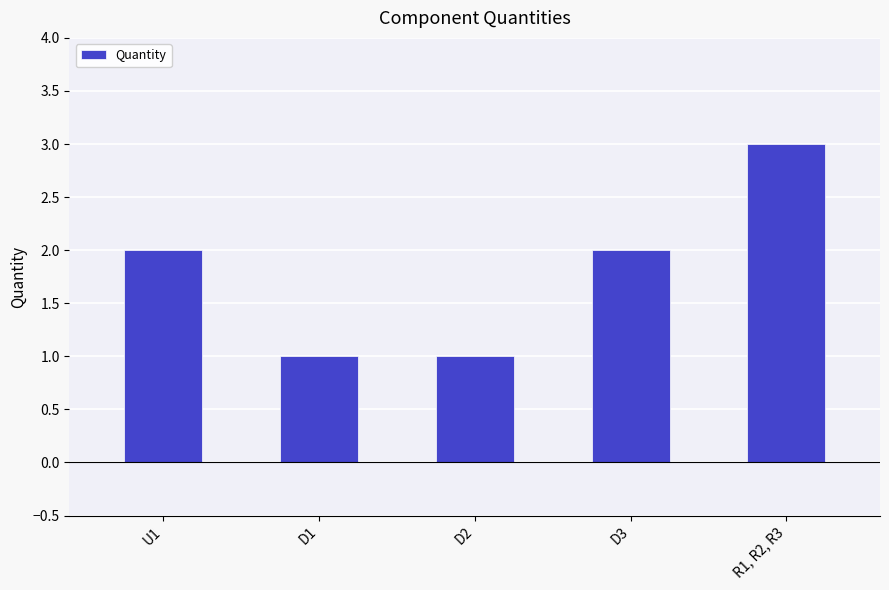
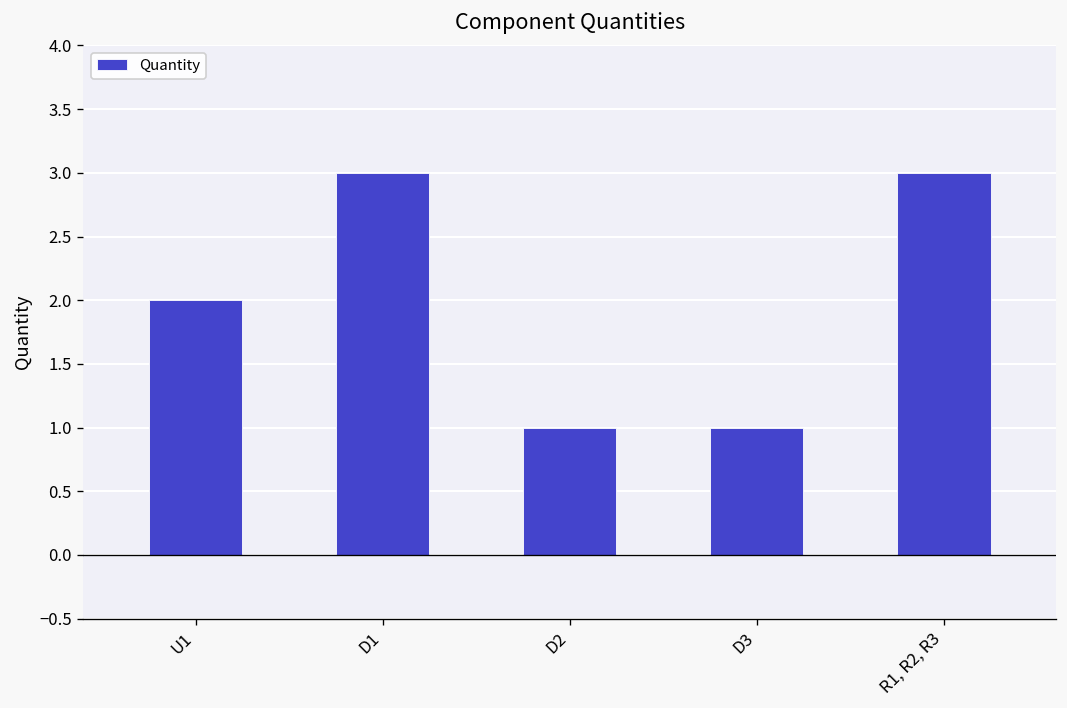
D1: 1 -> 3
D3: 2 -> 1
